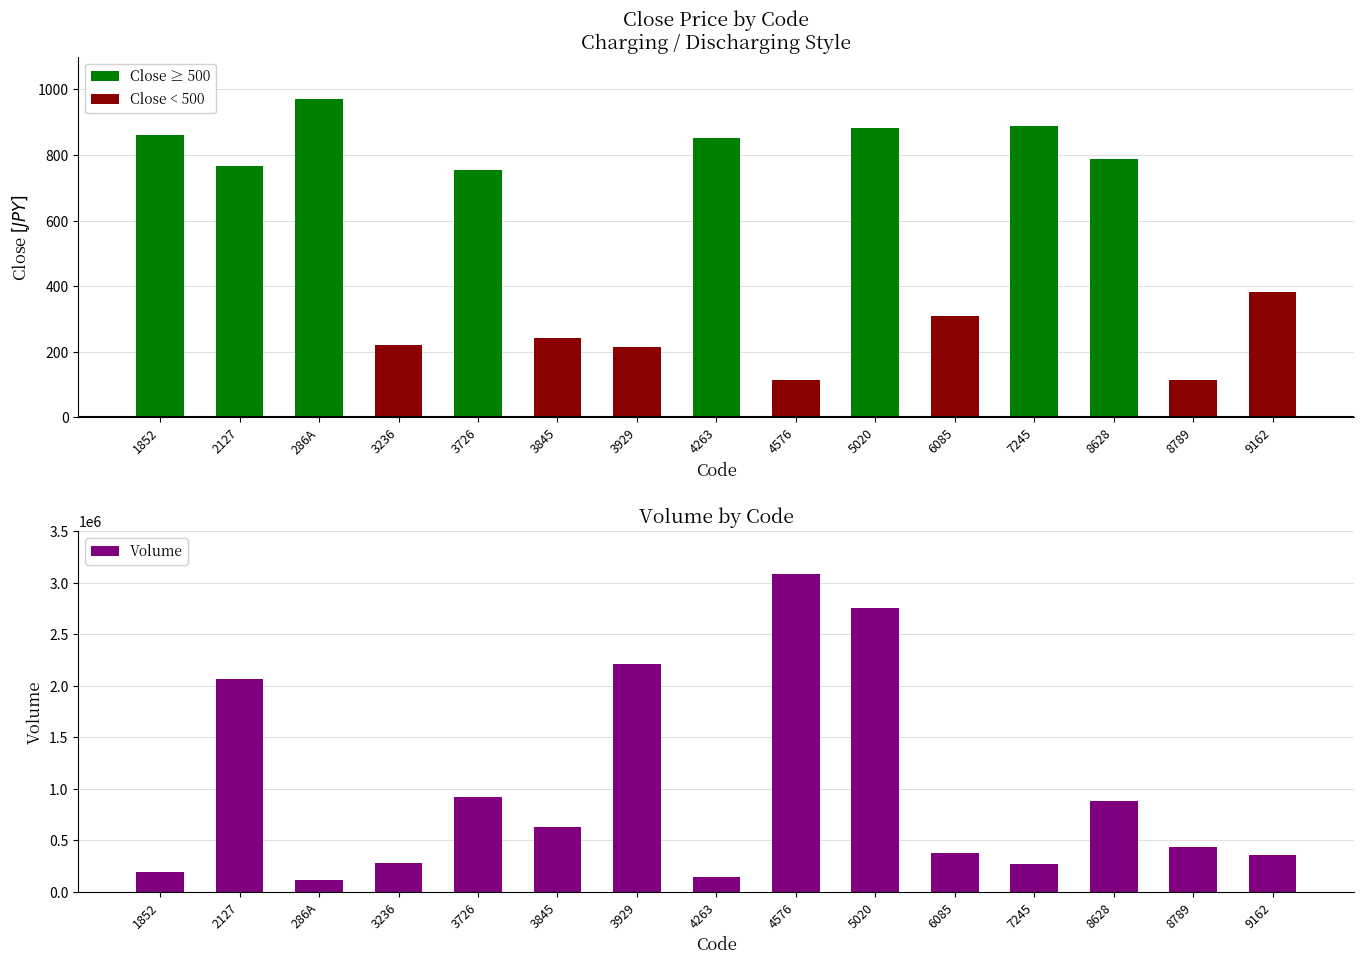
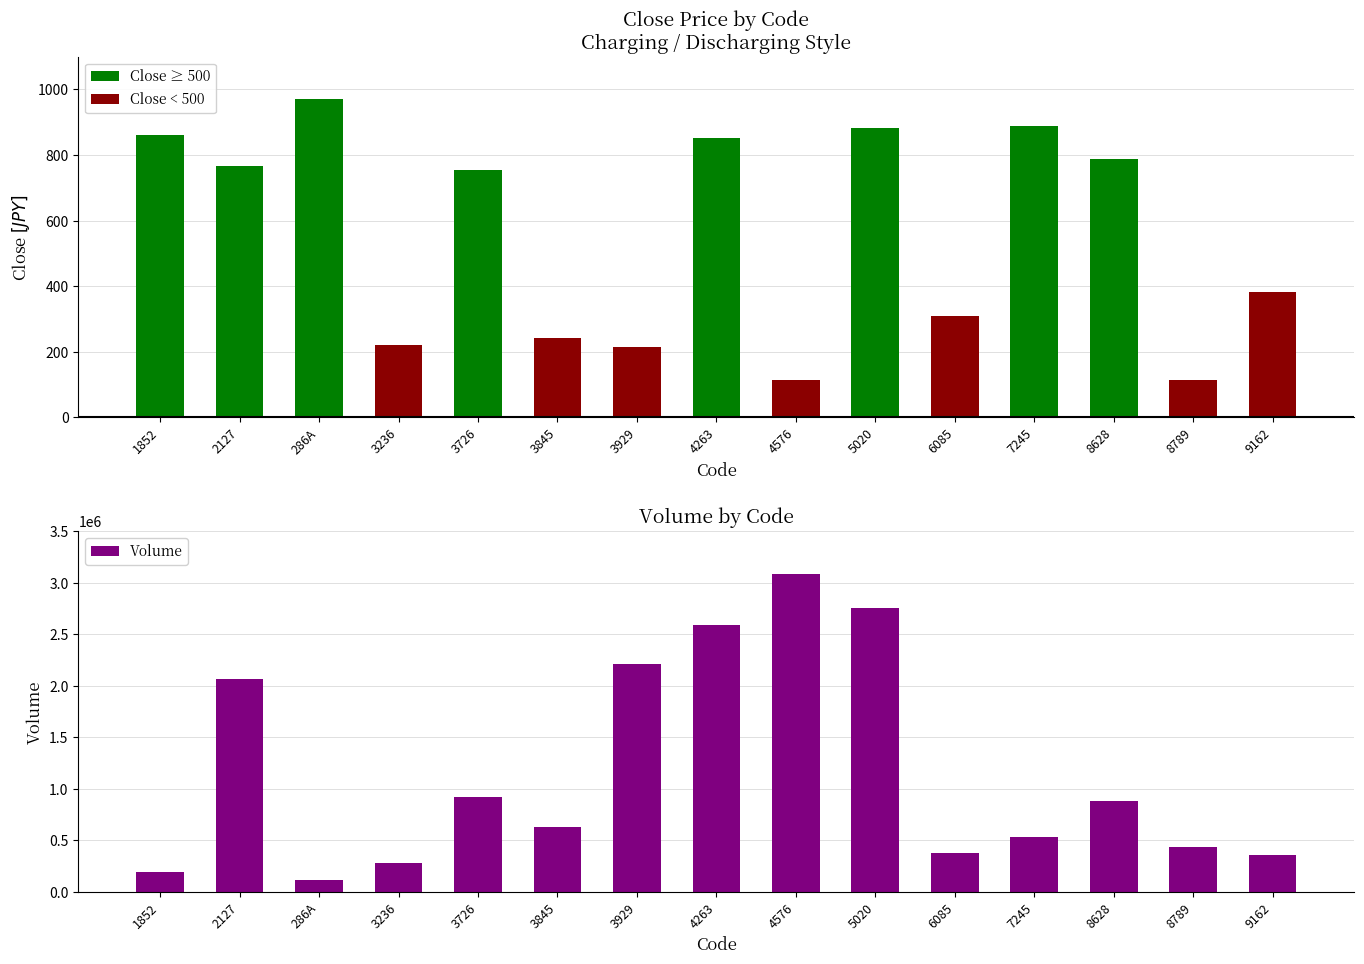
Volume by Code, 4263: 150000 -> 2590000
Volume by Code, 7245: 270000 -> 530000
